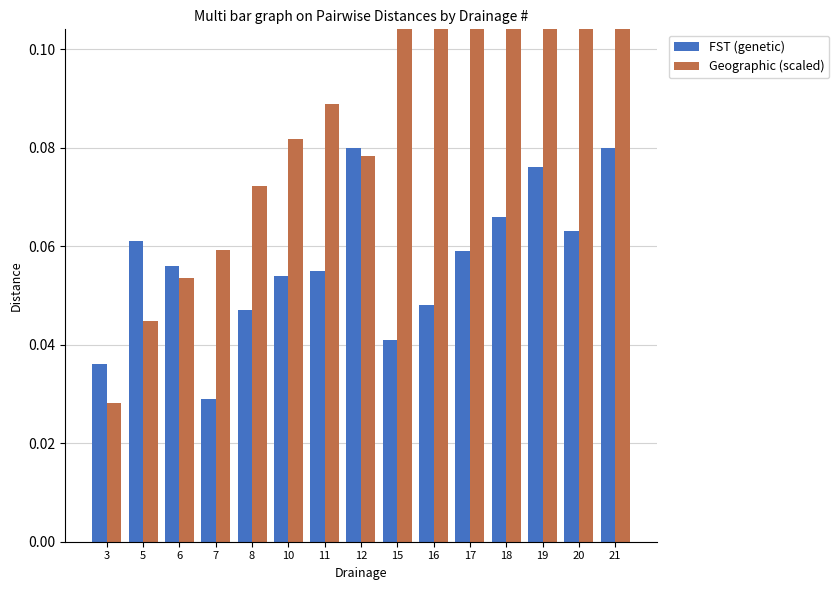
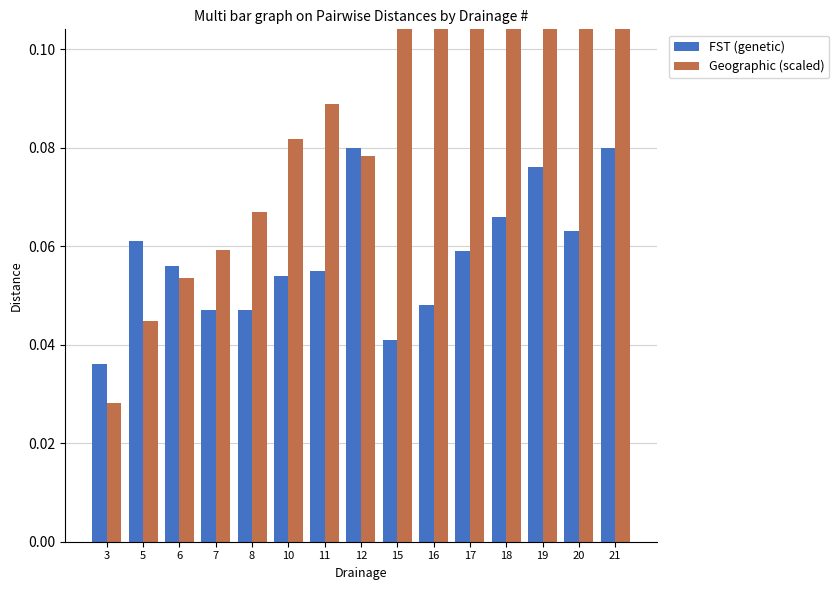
FST (genetic), 7: 0.029 -> 0.047
Geographic (scaled), 8: 0.072 -> 0.067
